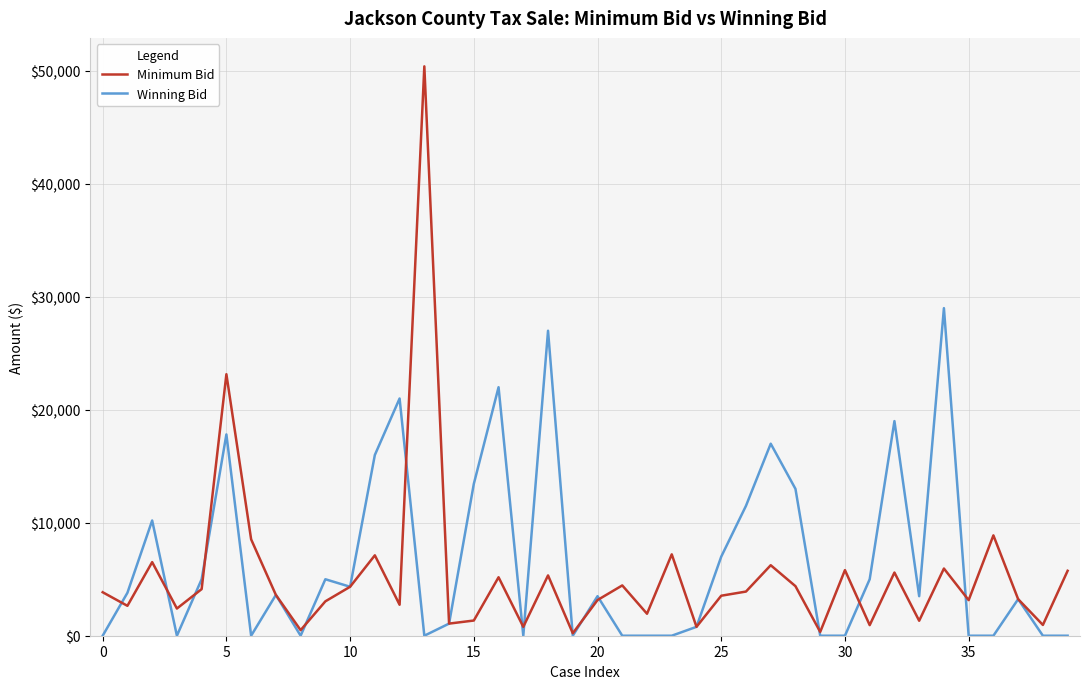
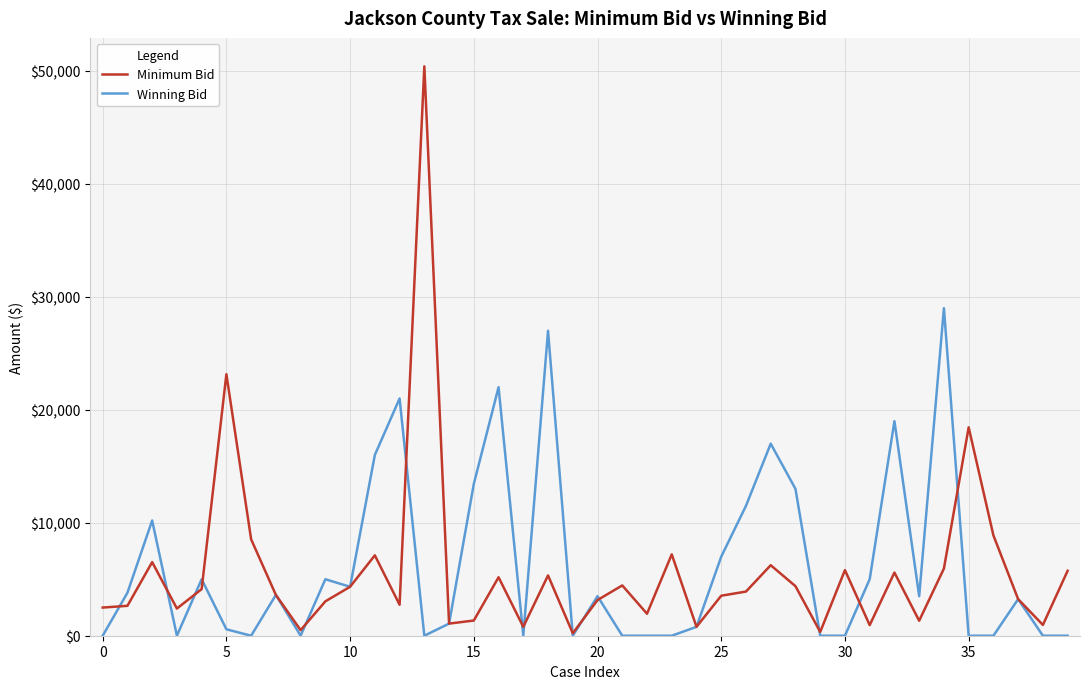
Minimum Bid, 0: $3,800 -> $2,500
Winning Bid, 5: $17,800 -> $600
Minimum Bid, 35: $3,200 -> $18,400
